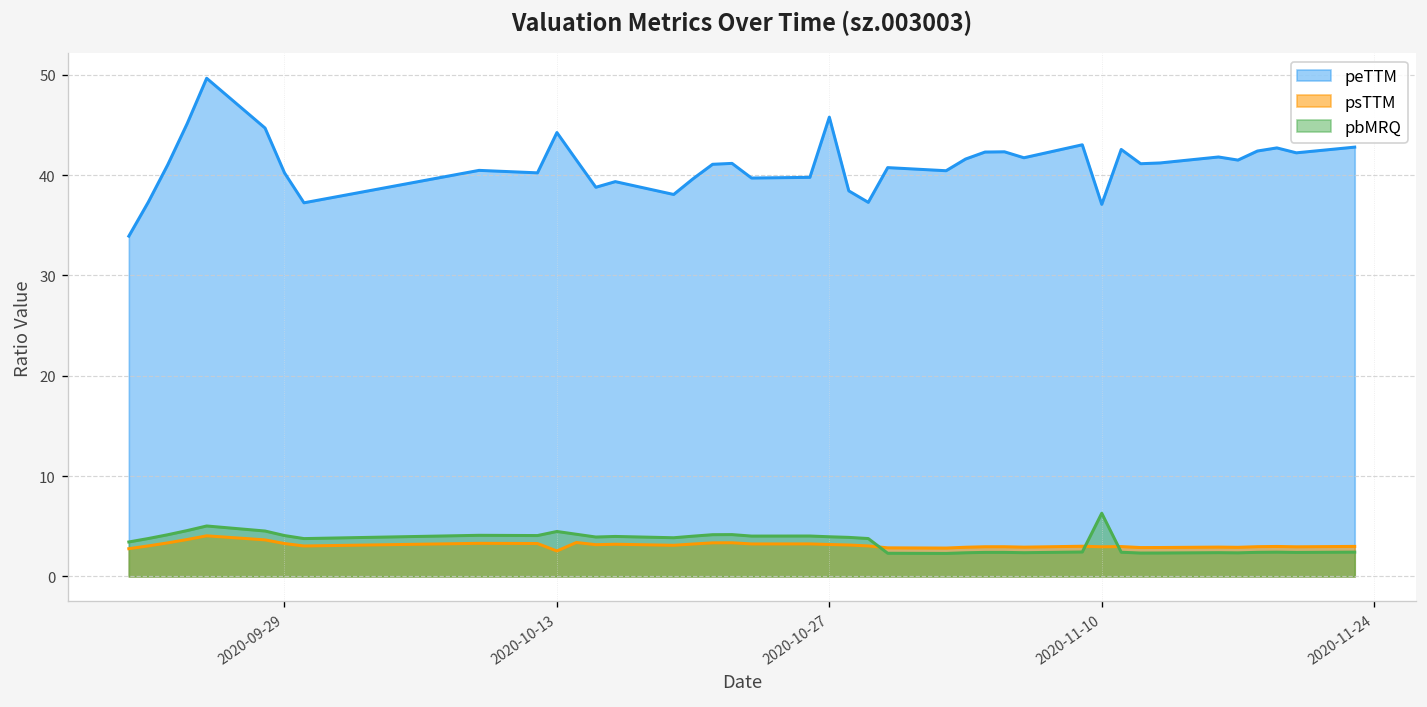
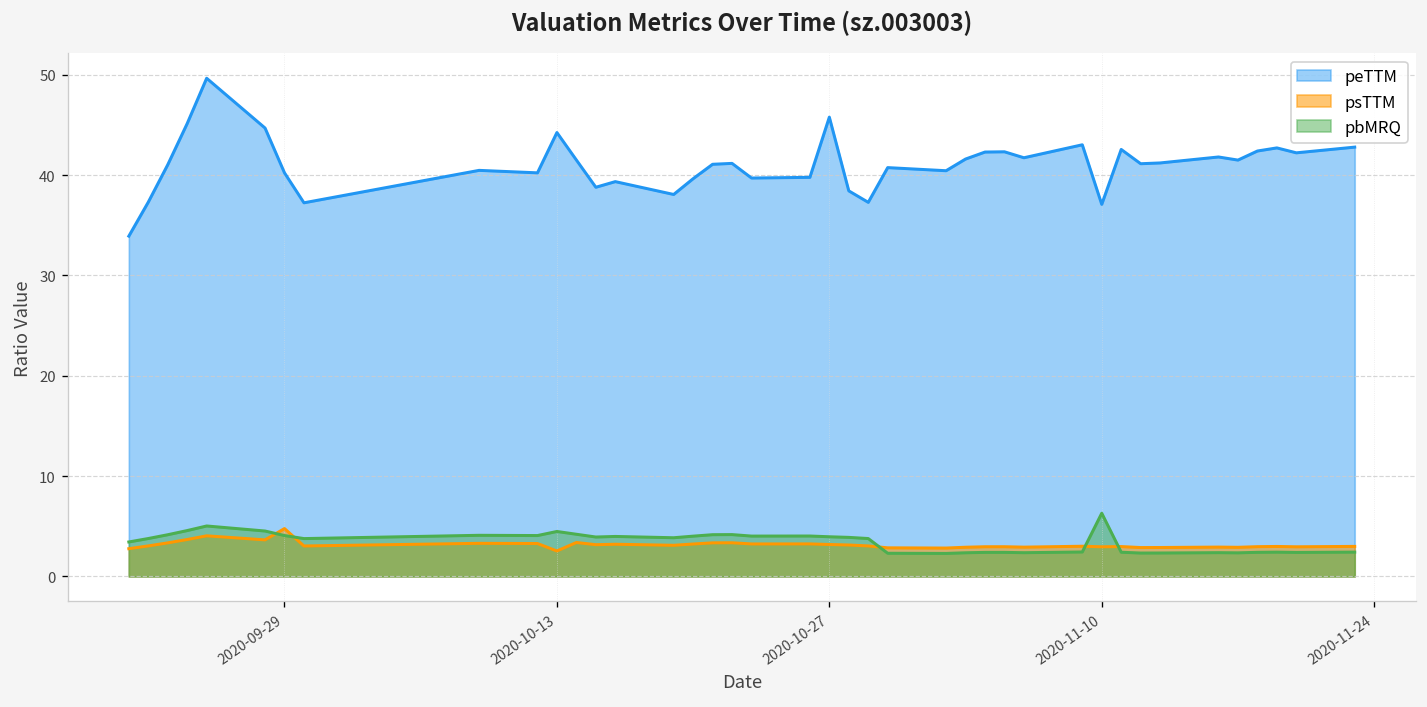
psTTM, 2020-09-29: 3 -> 5
